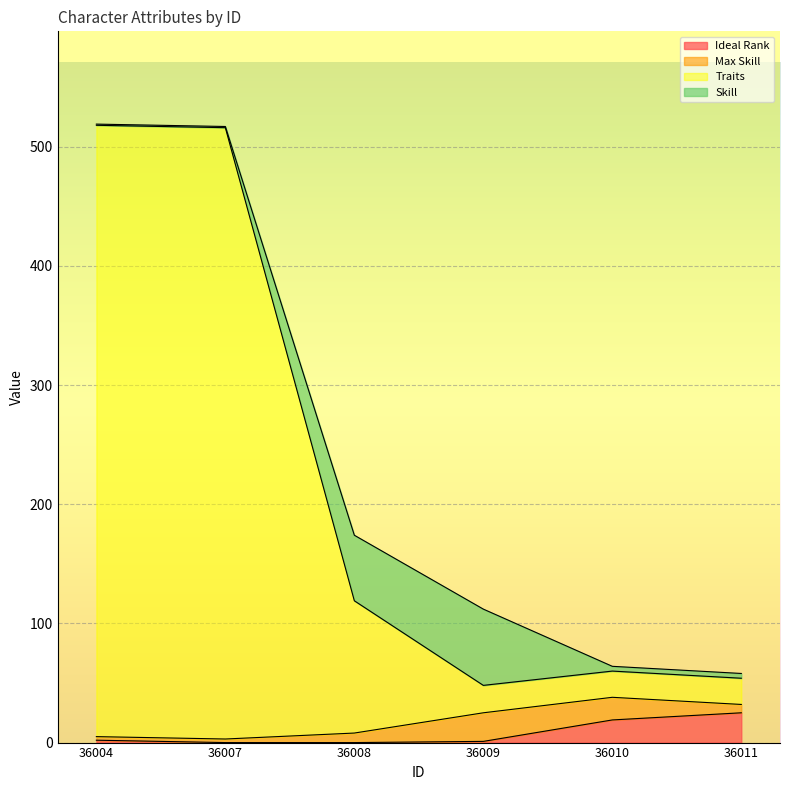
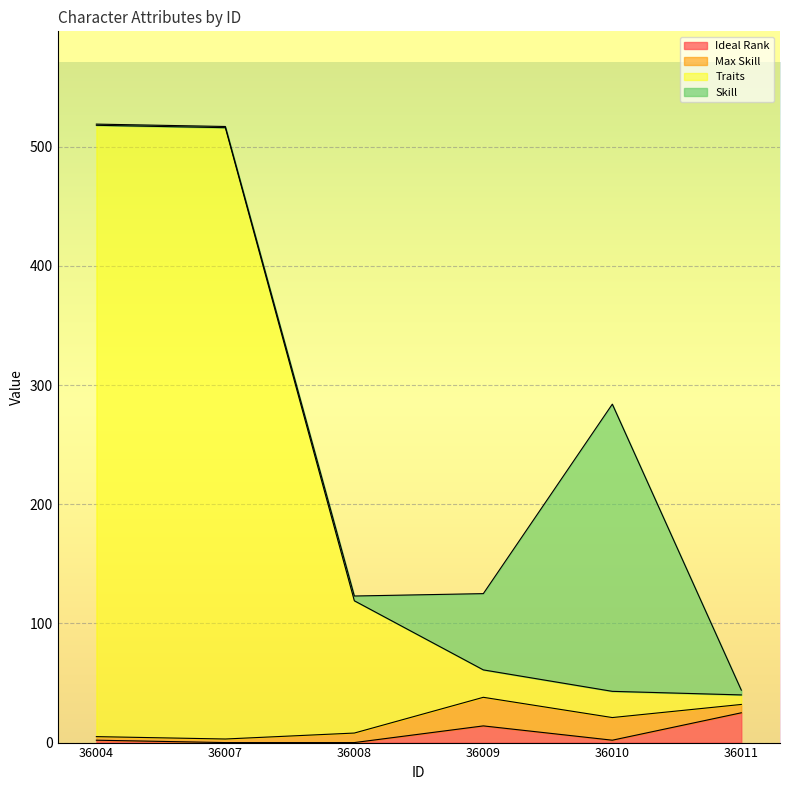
Skill, 36008: 55 -> 4
Ideal Rank, 36009: 1 -> 14
Ideal Rank, 36010: 19 -> 2
Skill, 36010: 4 -> 241
Traits, 36011: 22 -> 8
